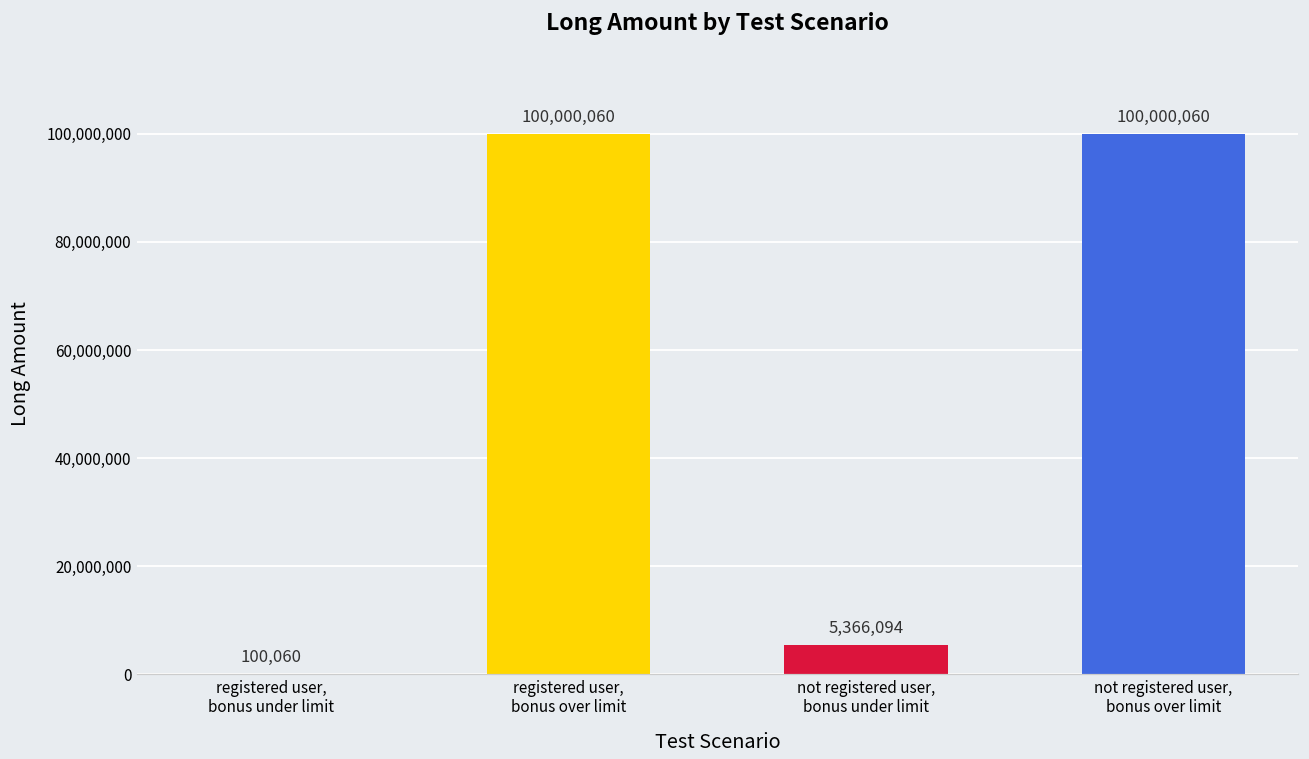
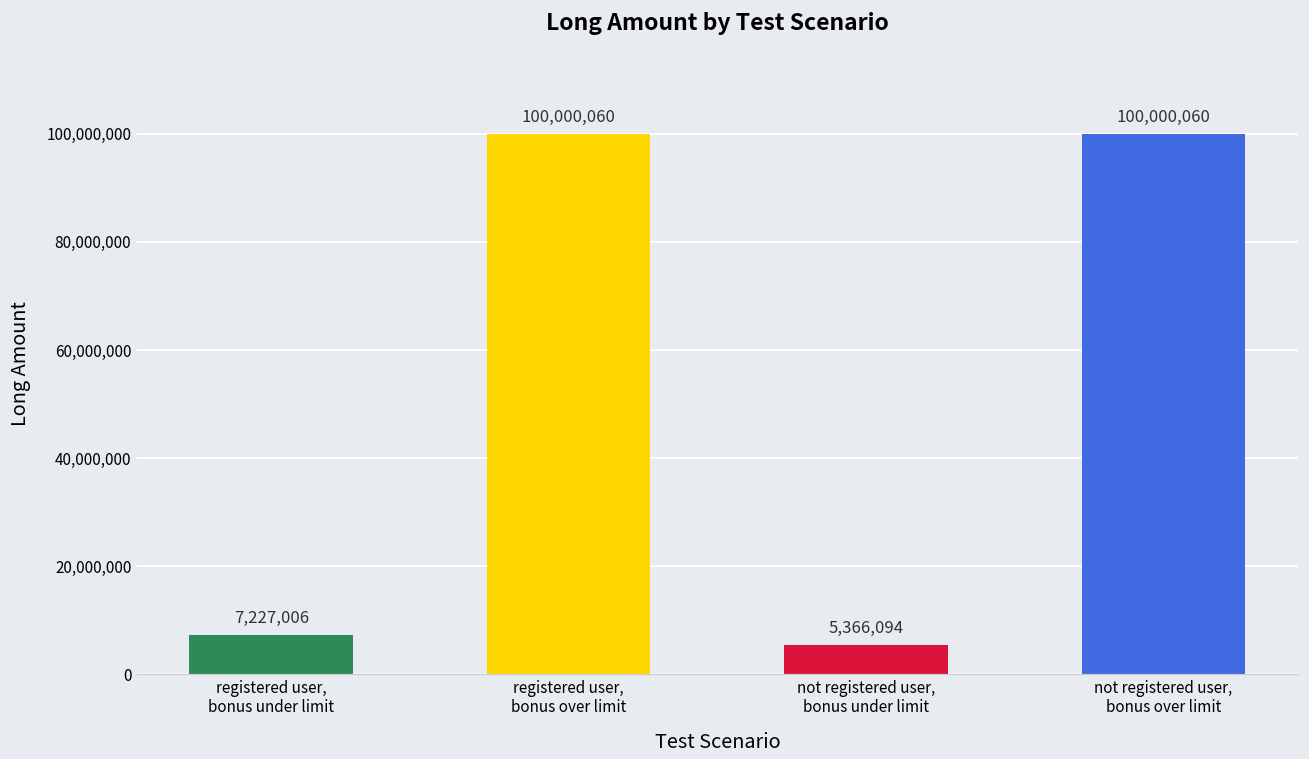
registered user, bonus under limit: 100,060 -> 7,227,006
